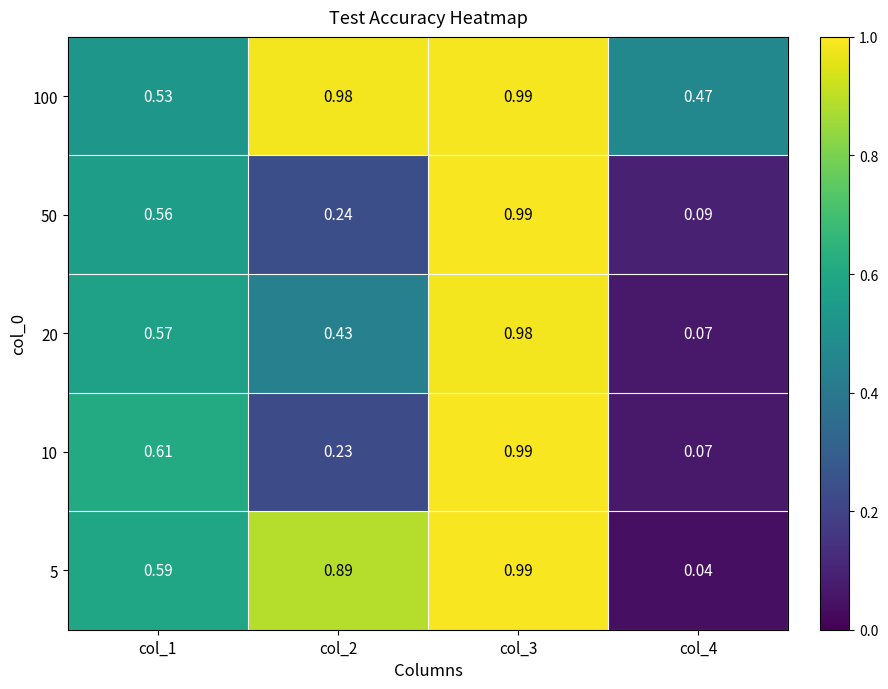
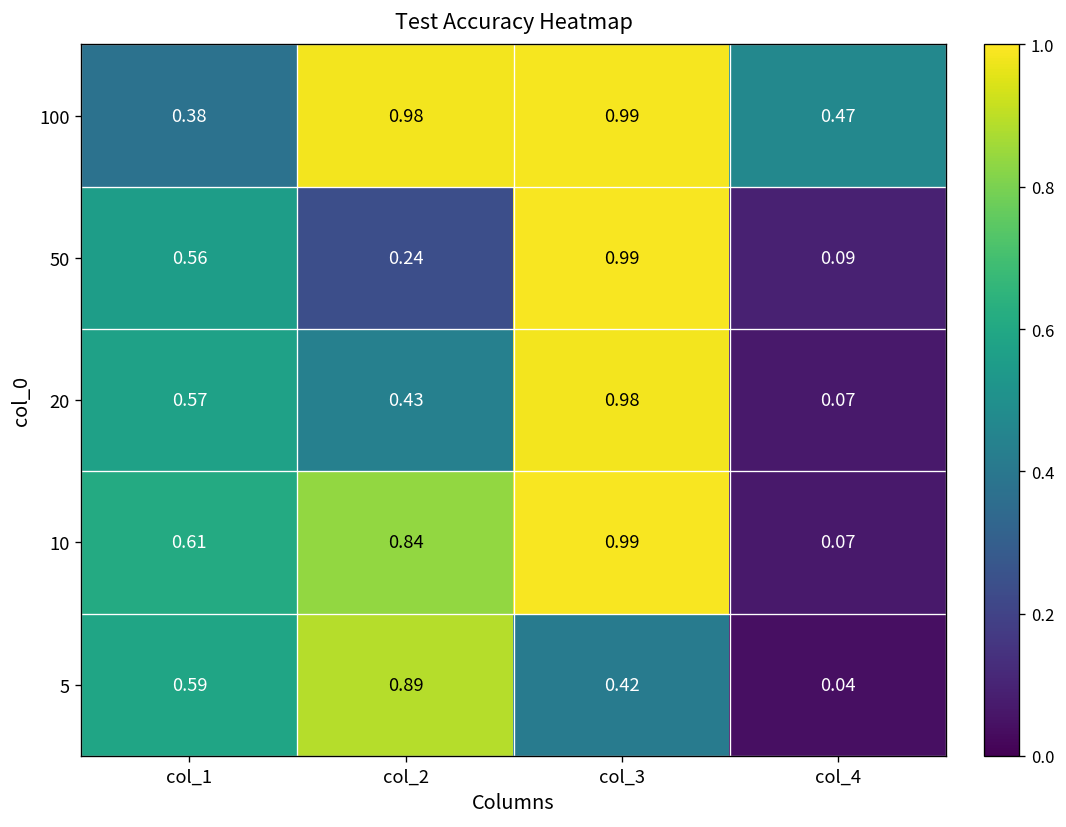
100, col_1: 0.53 -> 0.38
10, col_2: 0.23 -> 0.84
5, col_3: 0.99 -> 0.42
